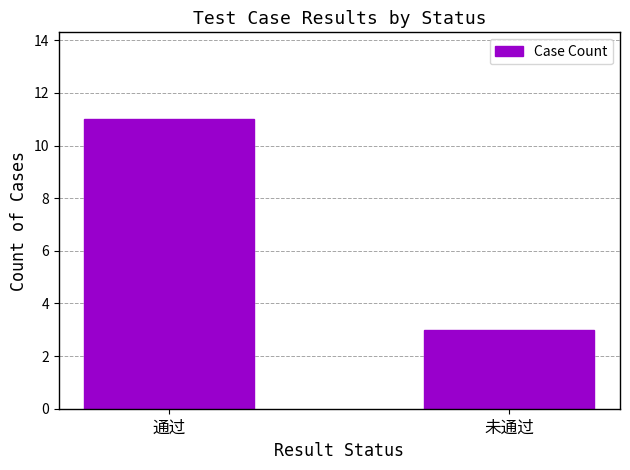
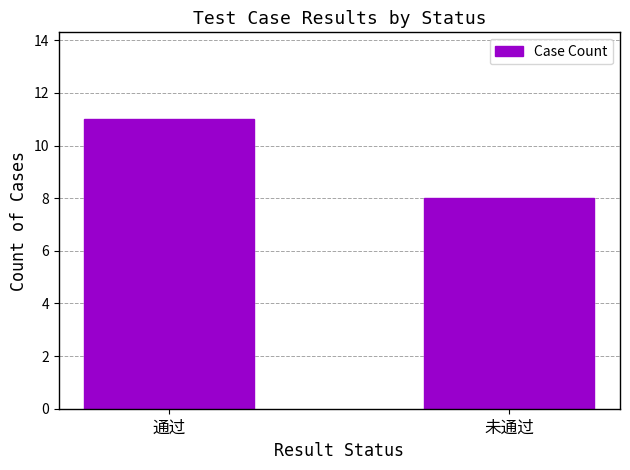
未通过: 3 -> 8
